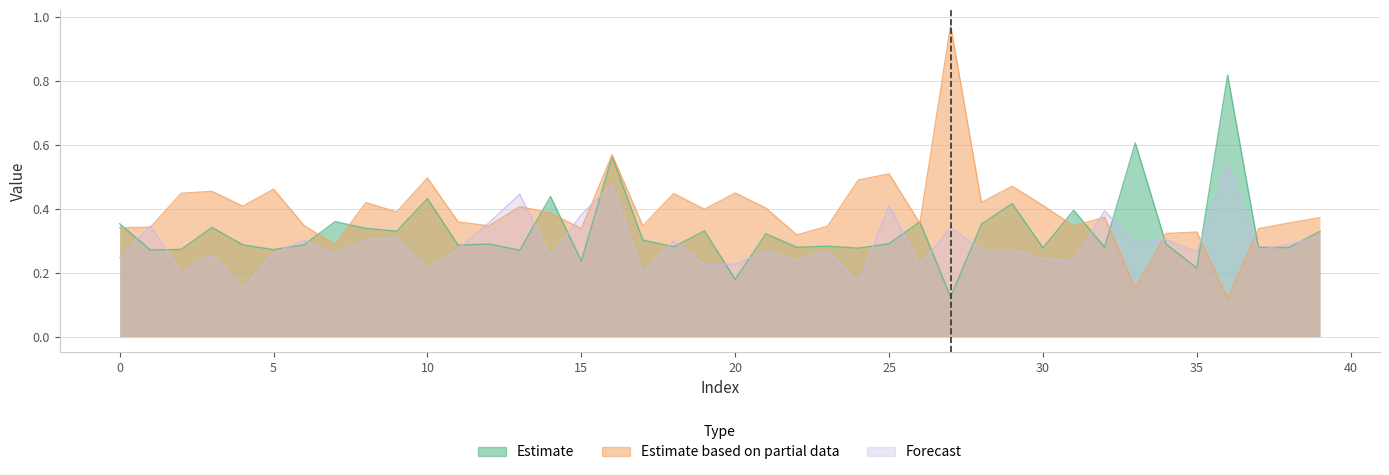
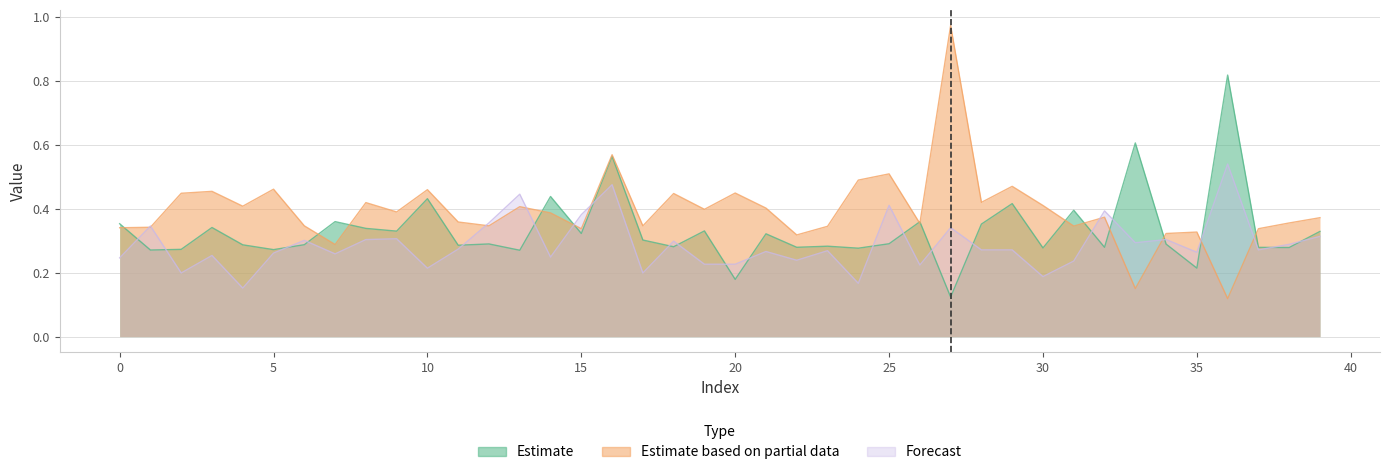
Estimate based on partial data, 10: 0.50 -> 0.46
Estimate, 15: 0.24 -> 0.32
Forecast, 30: 0.24 -> 0.19
